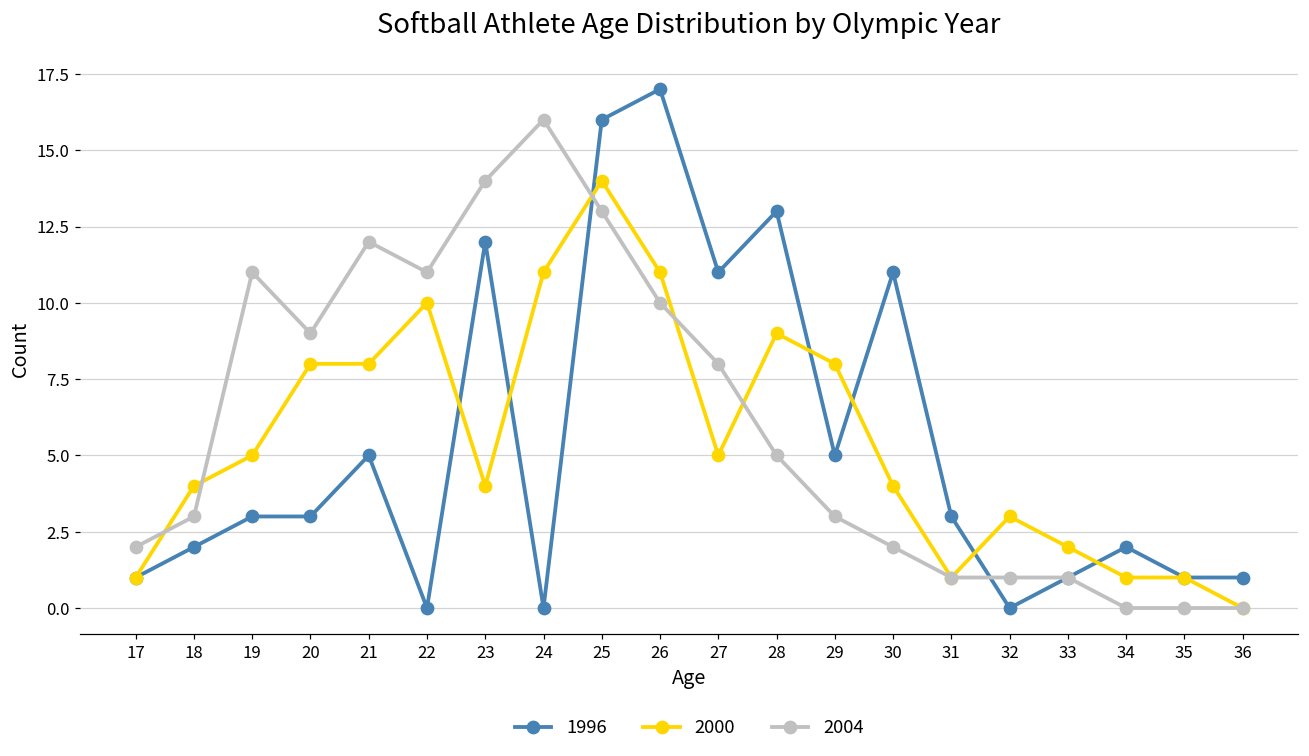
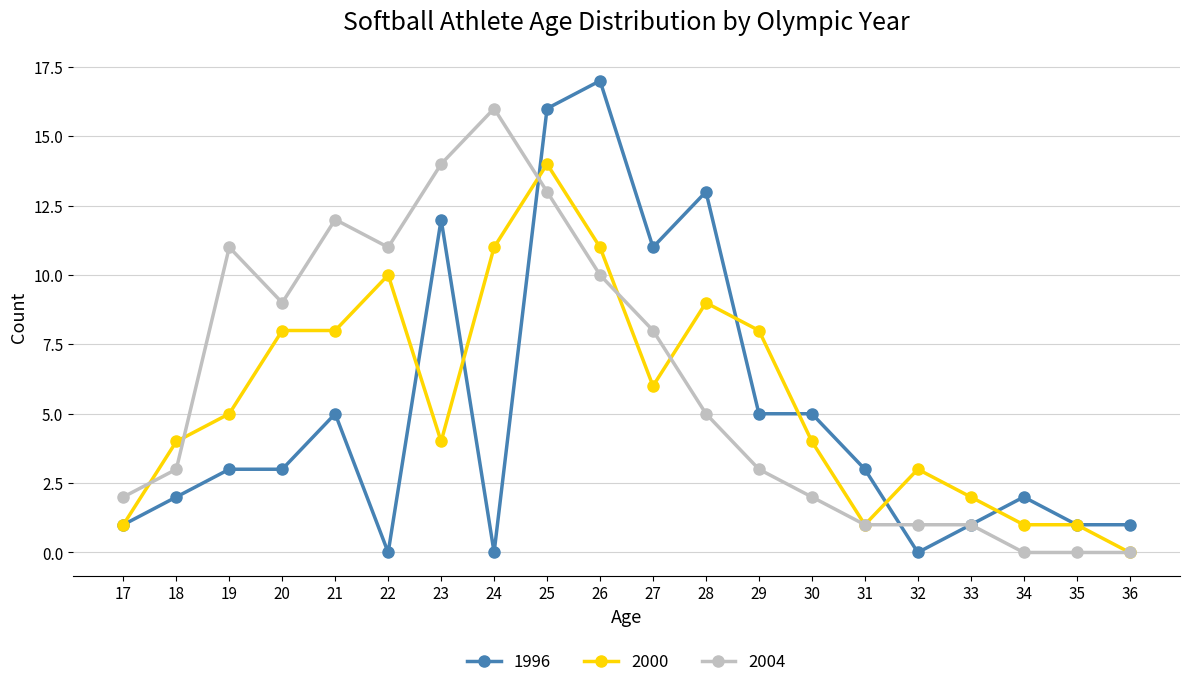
2000, 27: 5 -> 6
1996, 30: 11 -> 5
